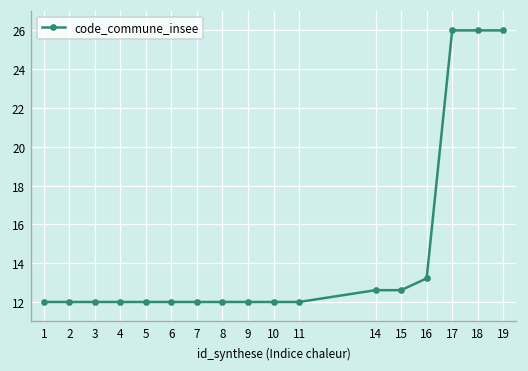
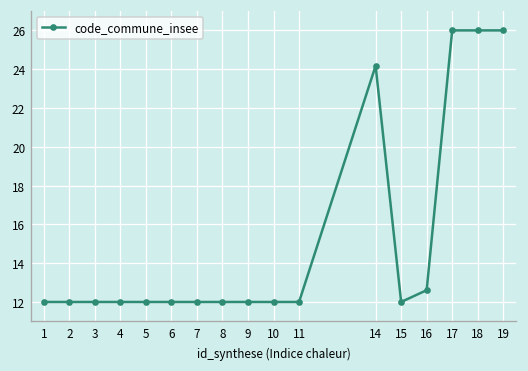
14: 12.6 -> 24.2
15: 12.6 -> 12.0
16: 13.2 -> 12.6
